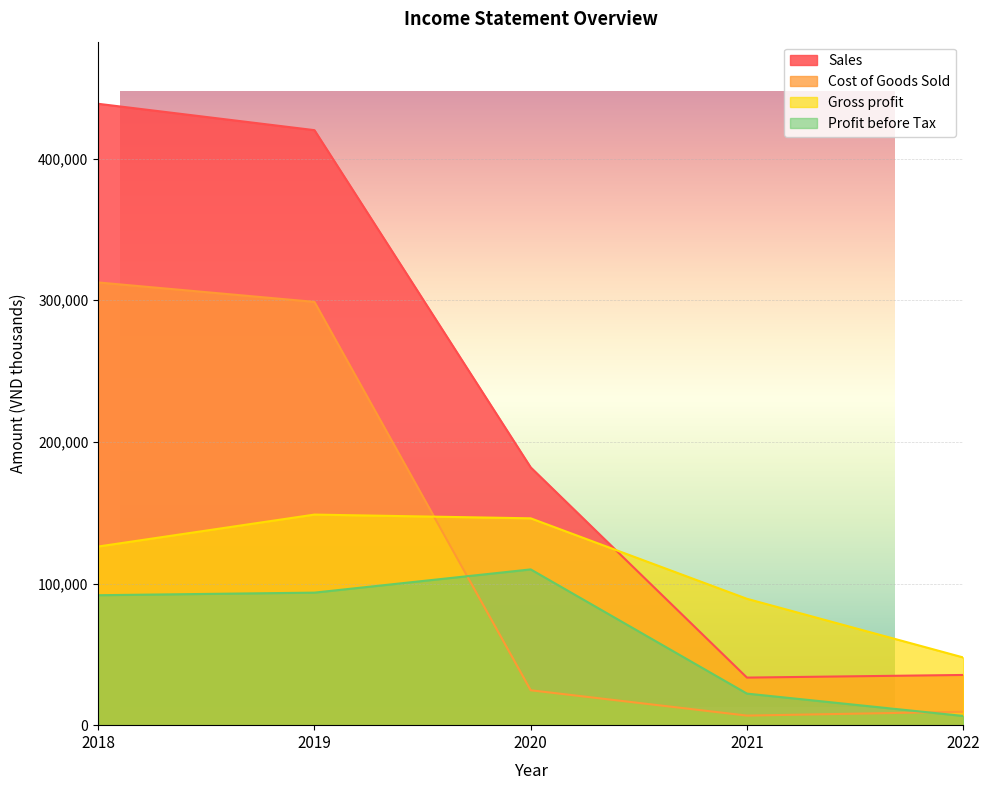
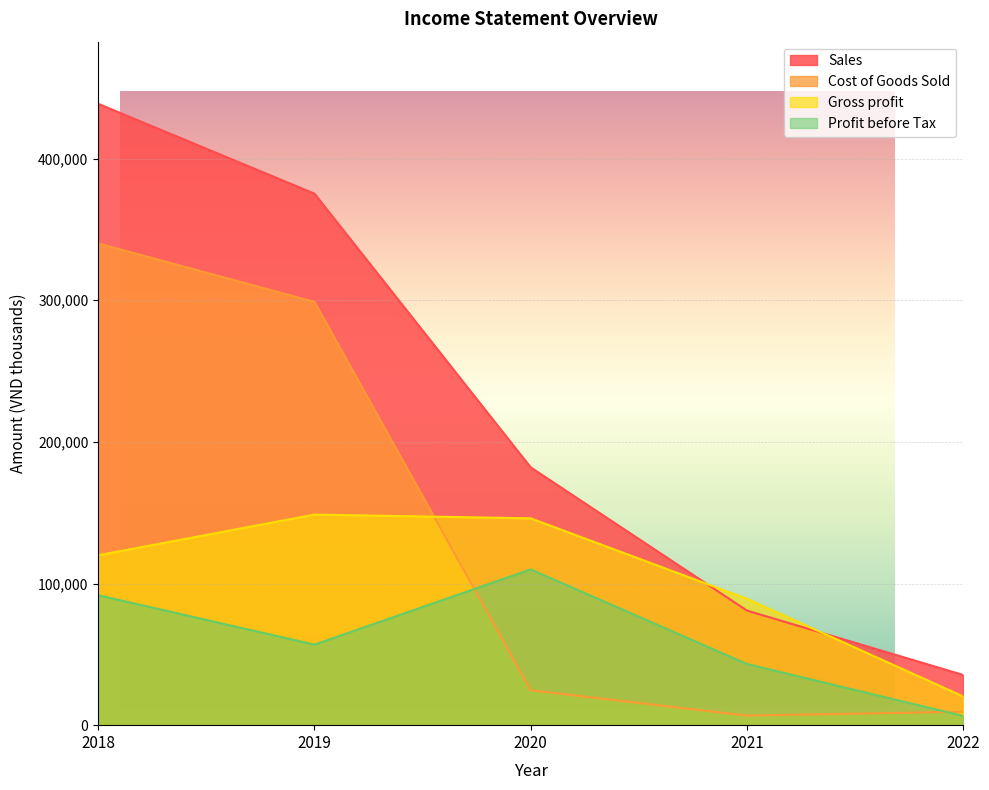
Income Statement Overview, Cost of Goods Sold, 2018: 313,000 -> 340,000
Income Statement Overview, Gross profit, 2018: 126,000 -> 120,000
Income Statement Overview, Sales, 2019: 420,000 -> 375,000
Income Statement Overview, Profit before Tax, 2019: 94,000 -> 57,000
Income Statement Overview, Sales, 2021: 34,000 -> 81,000
Income Statement Overview, Profit before Tax, 2021: 22,000 -> 43,000
Income Statement Overview, Gross profit, 2022: 48,000 -> 20,000
